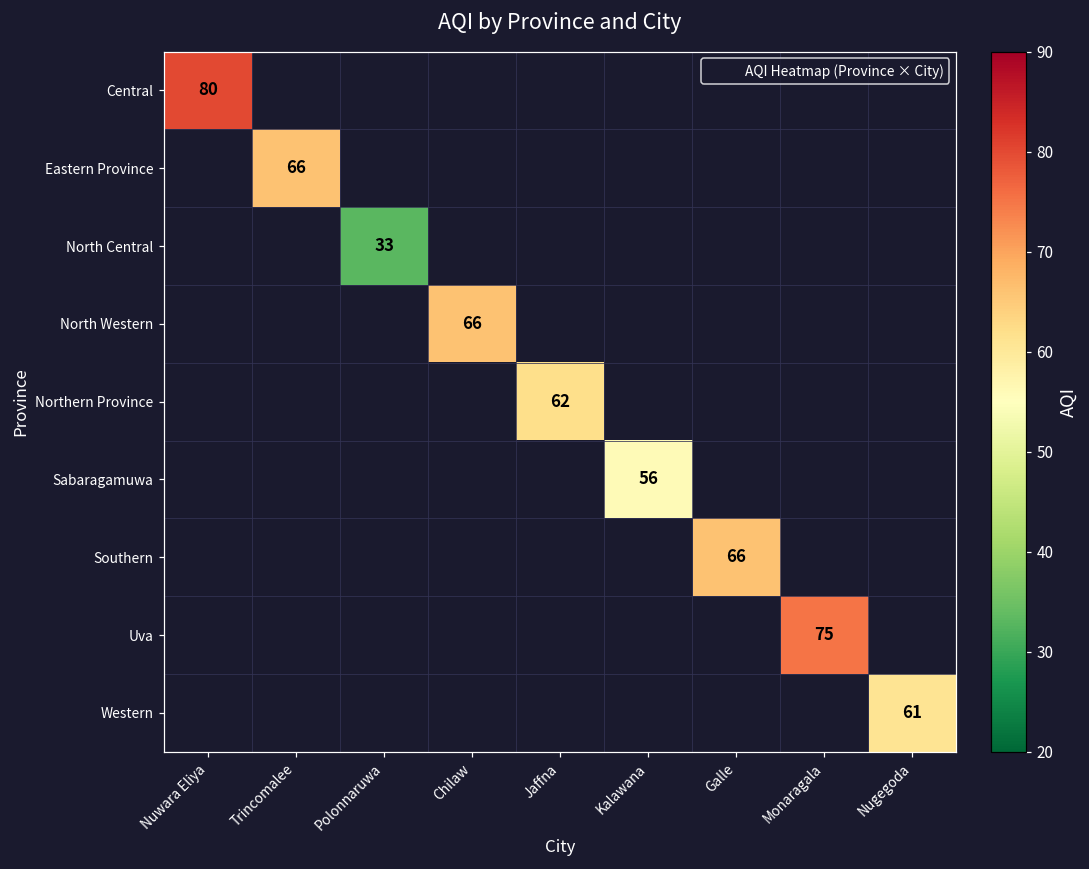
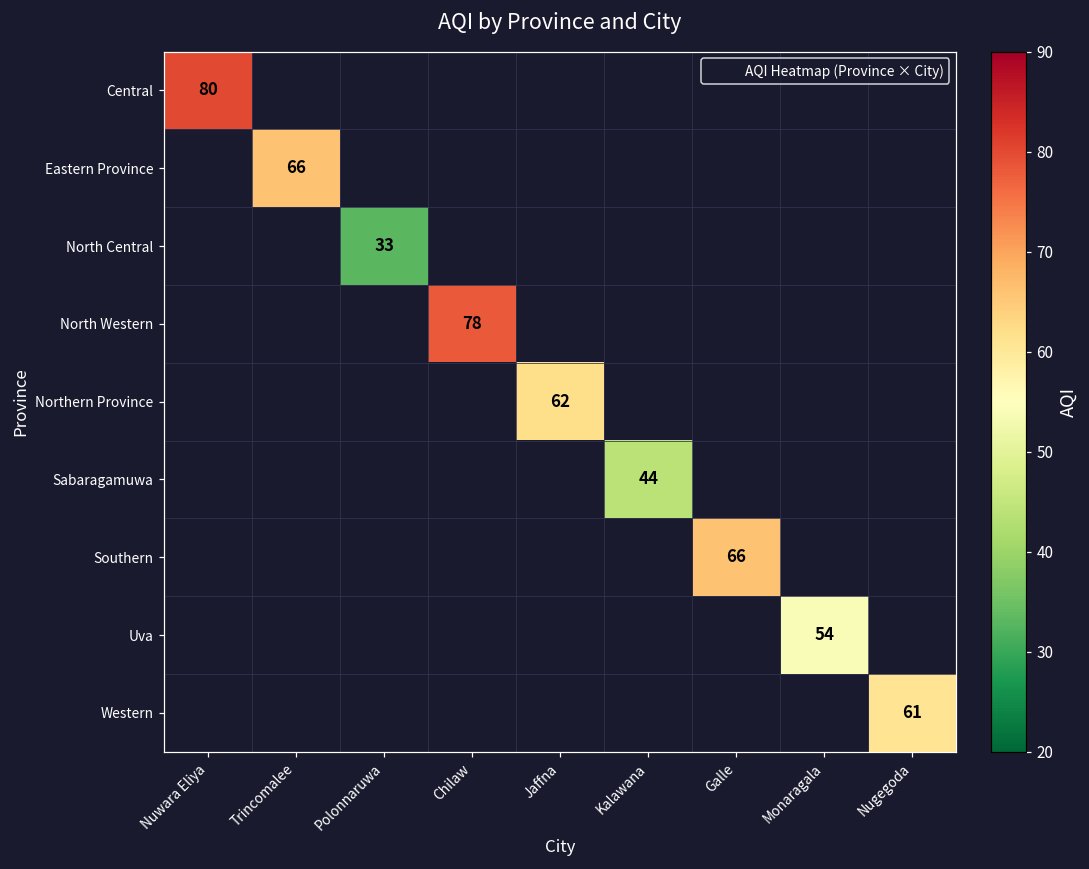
North Western, Chilaw: 66 -> 78
Sabaragamuwa, Kalawana: 56 -> 44
Uva, Monaragala: 75 -> 54
